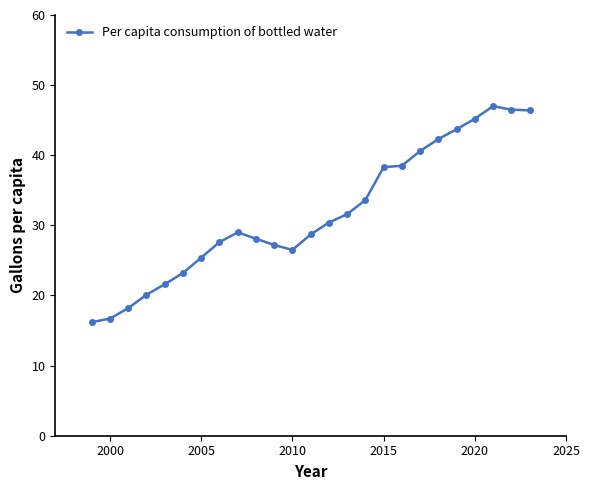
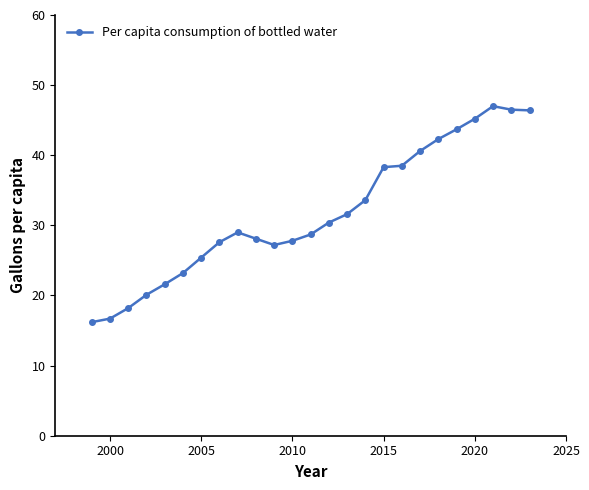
2010: 27 -> 28
